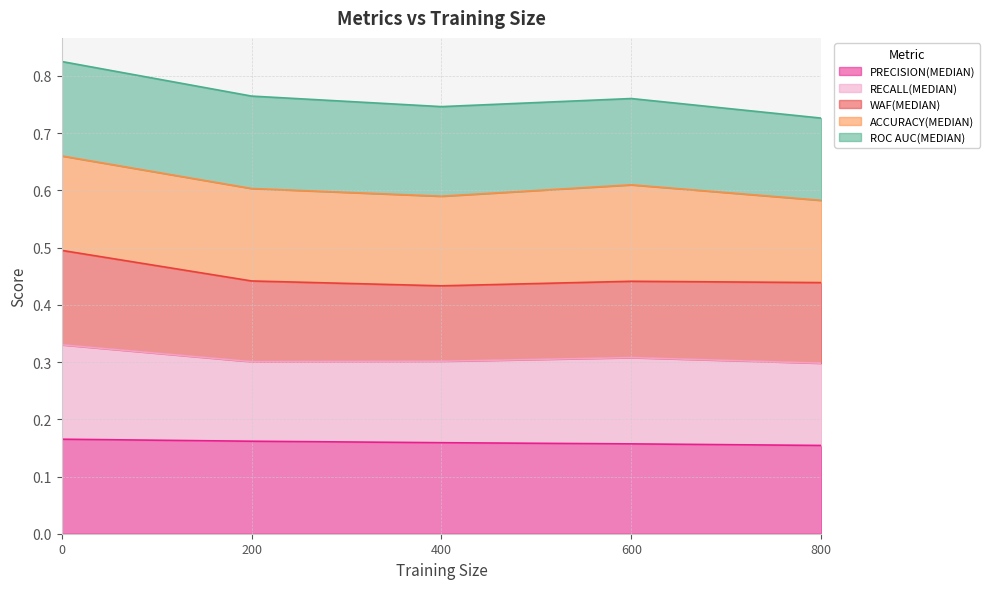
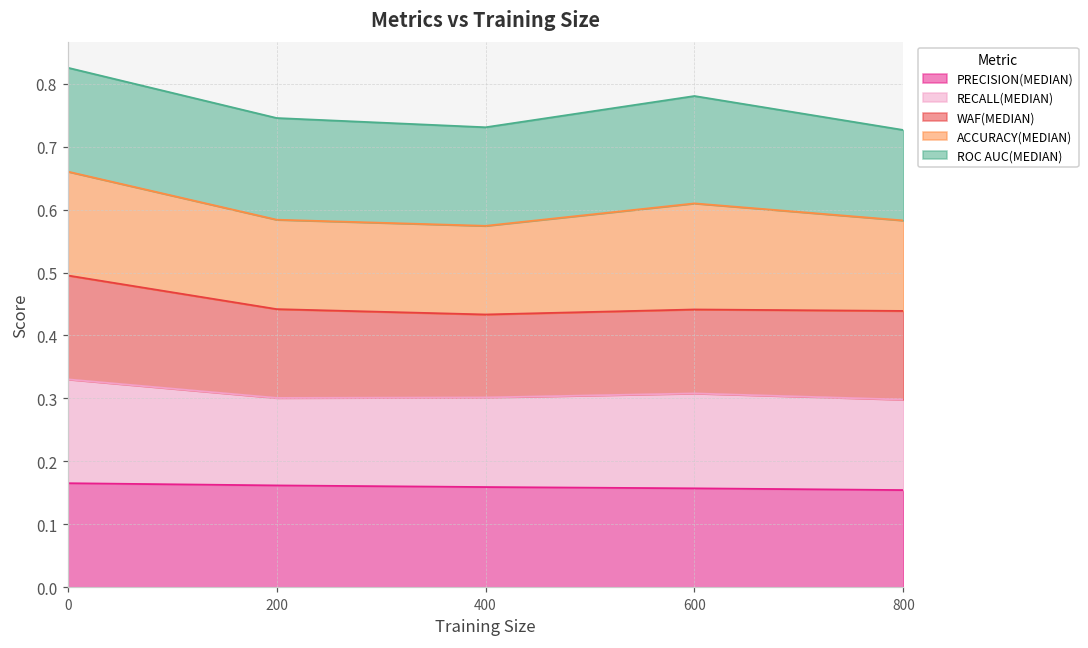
ACCURACY(MEDIAN), 200: 0.16 -> 0.14
ACCURACY(MEDIAN), 400: 0.16 -> 0.14
ROC AUC(MEDIAN), 600: 0.15 -> 0.17
